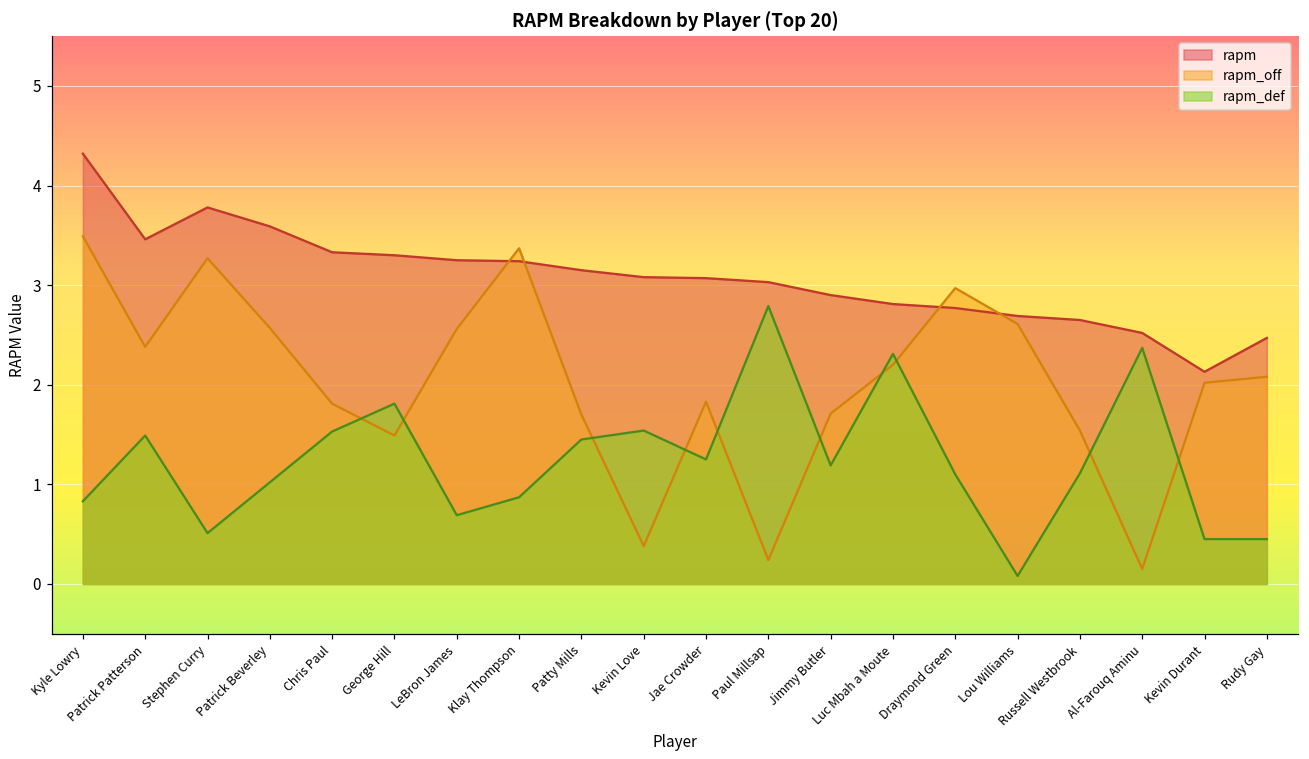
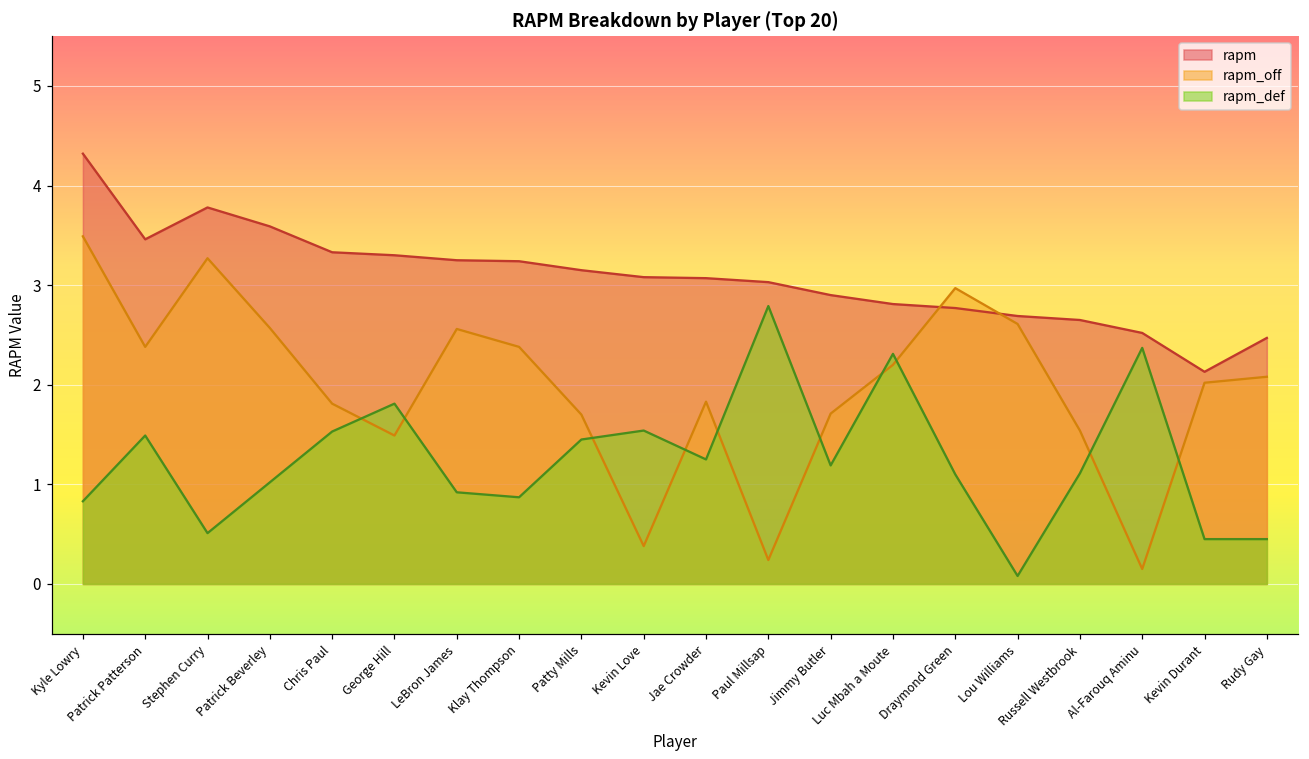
rapm_def, LeBron James: 0.7 -> 0.9
rapm_off, Klay Thompson: 3.4 -> 2.4
